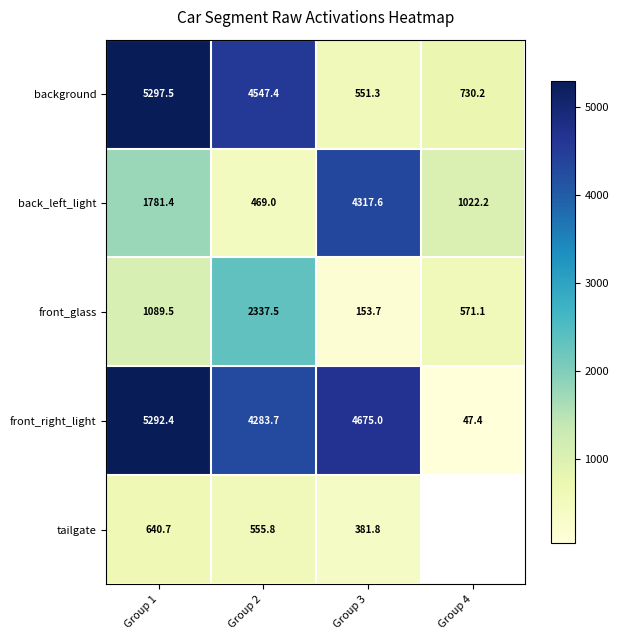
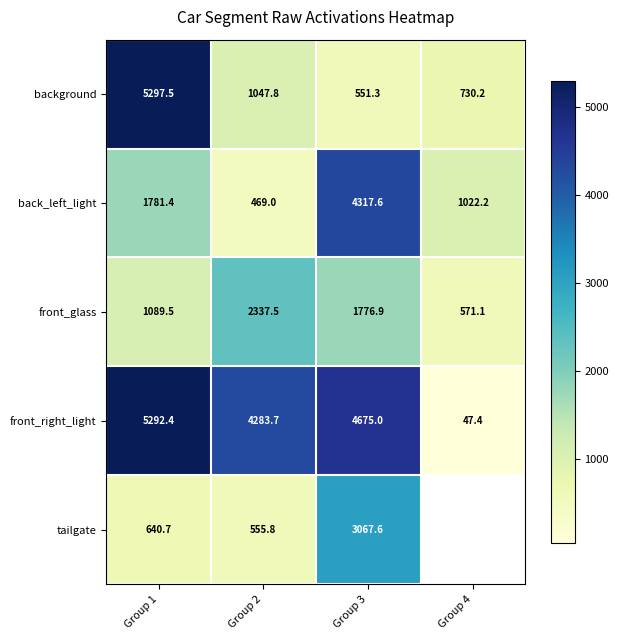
background, Group 2: 4547.4 -> 1047.8
front_glass, Group 3: 153.7 -> 1776.9
tailgate, Group 3: 381.8 -> 3067.6
